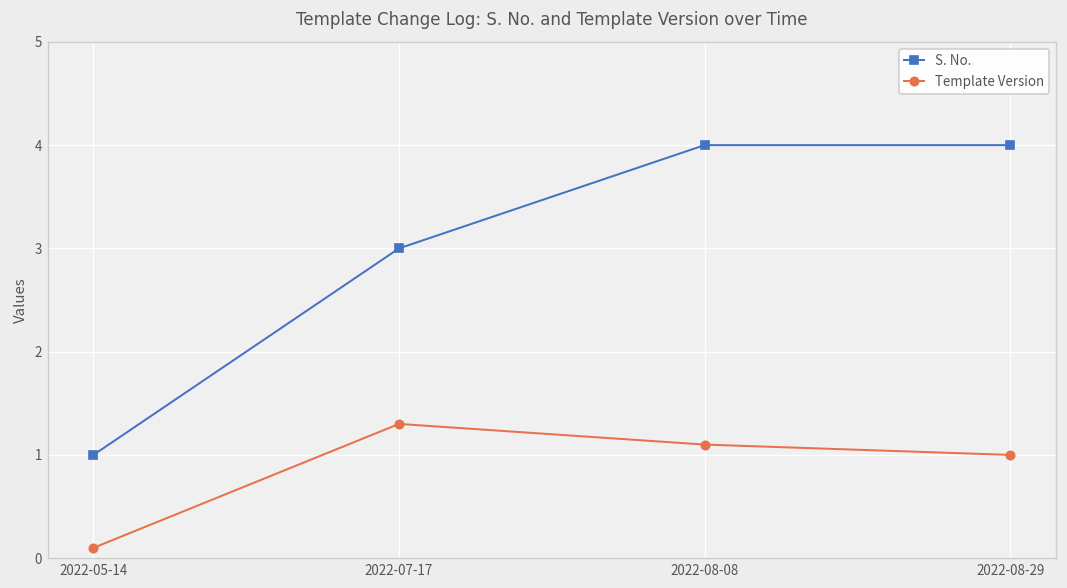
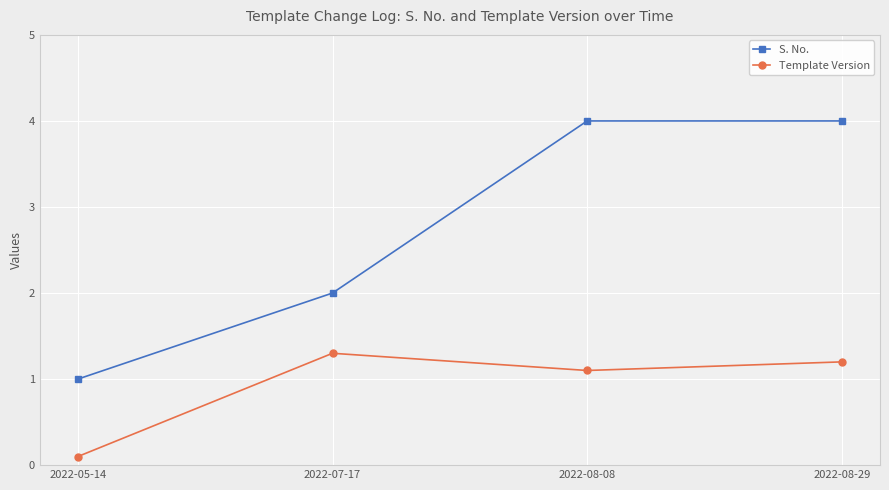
S. No., 2022-07-17: 3 -> 2
Template Version, 2022-08-29: 1.0 -> 1.2
